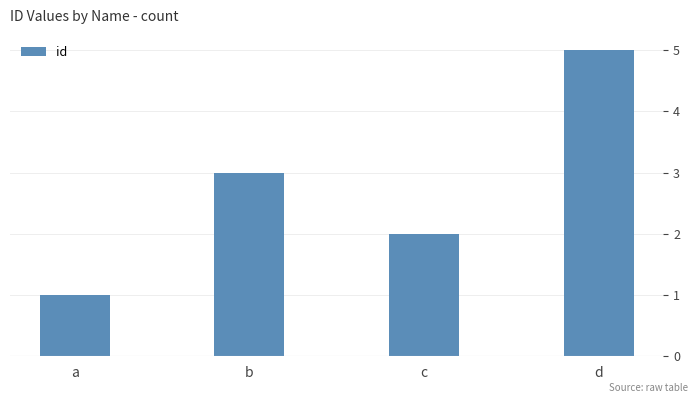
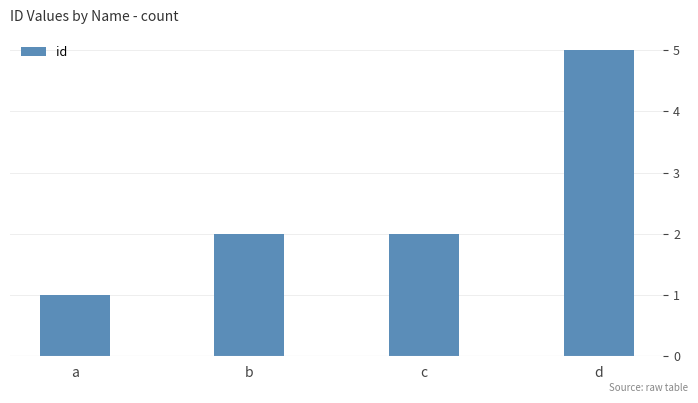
b: 3 -> 2
